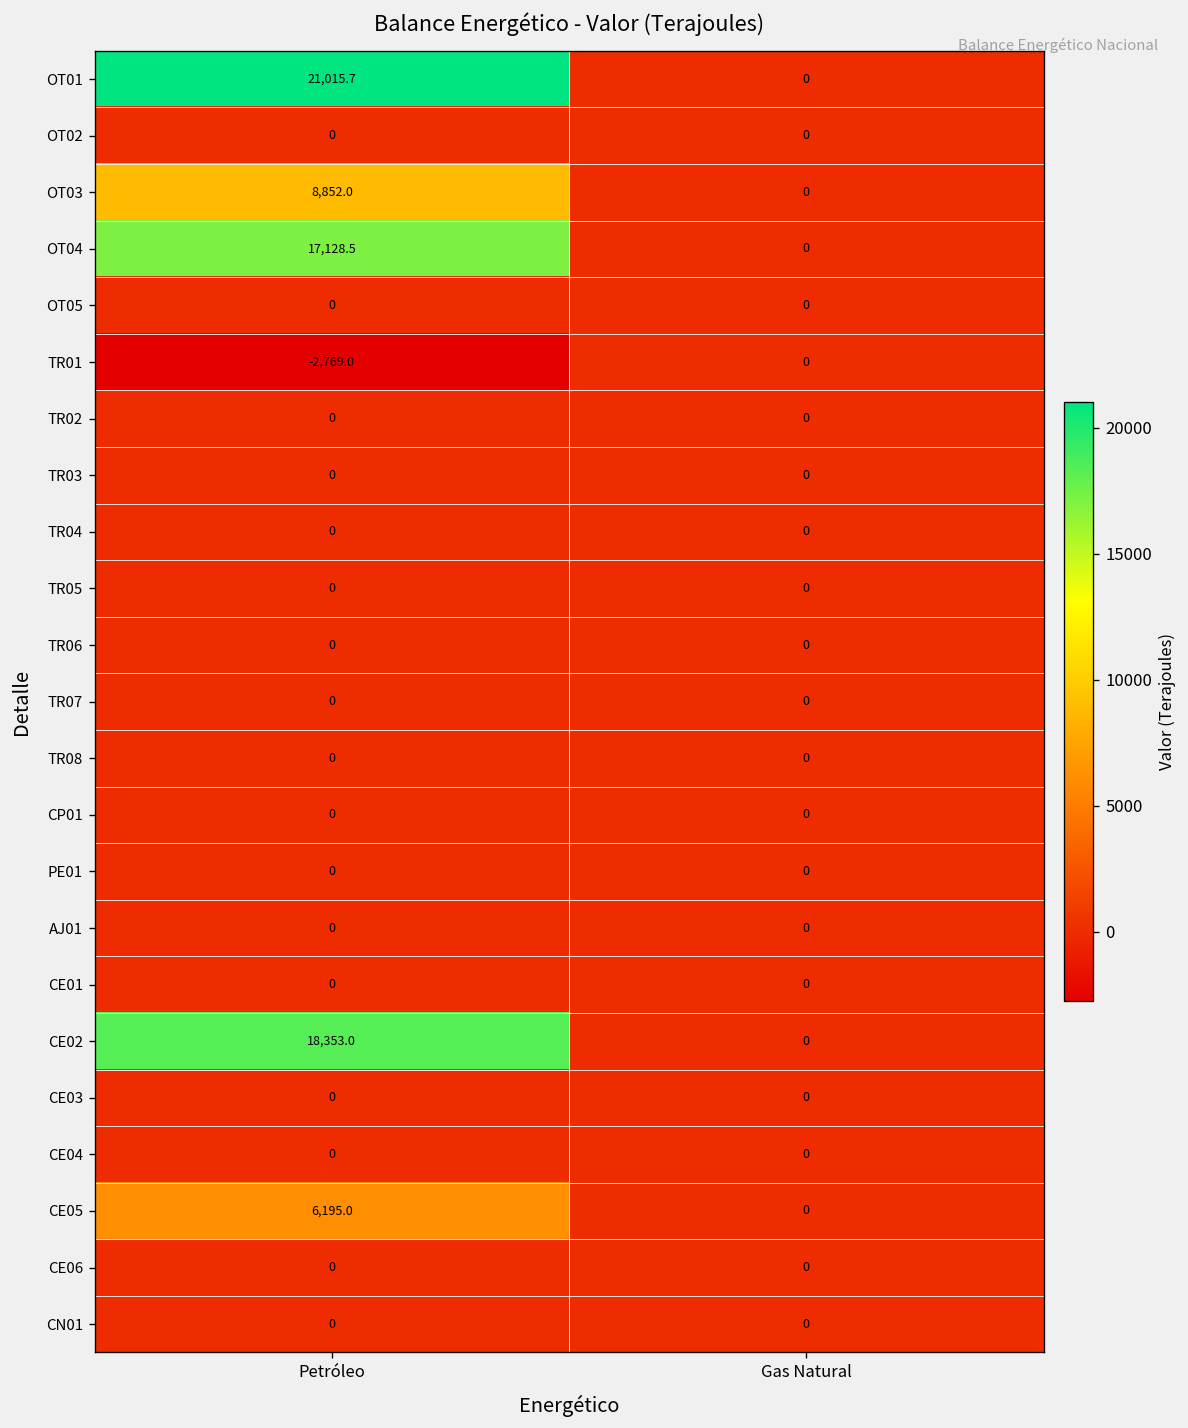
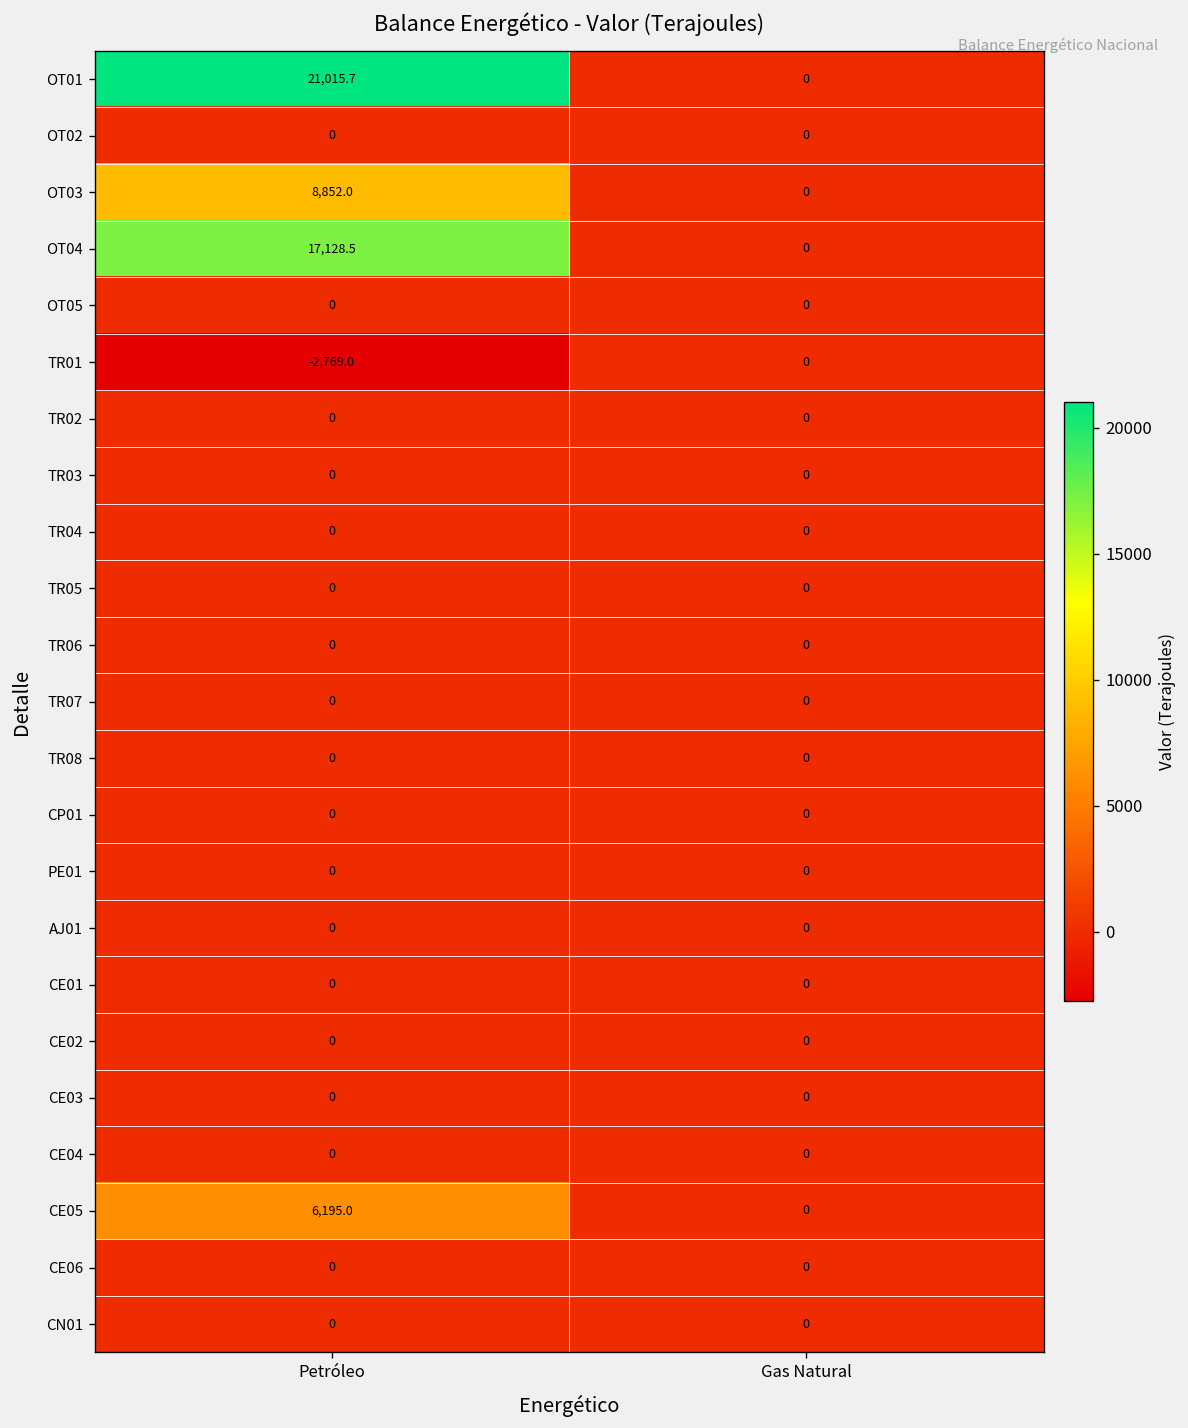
CE02, Petróleo: 18,353.0 -> 0
